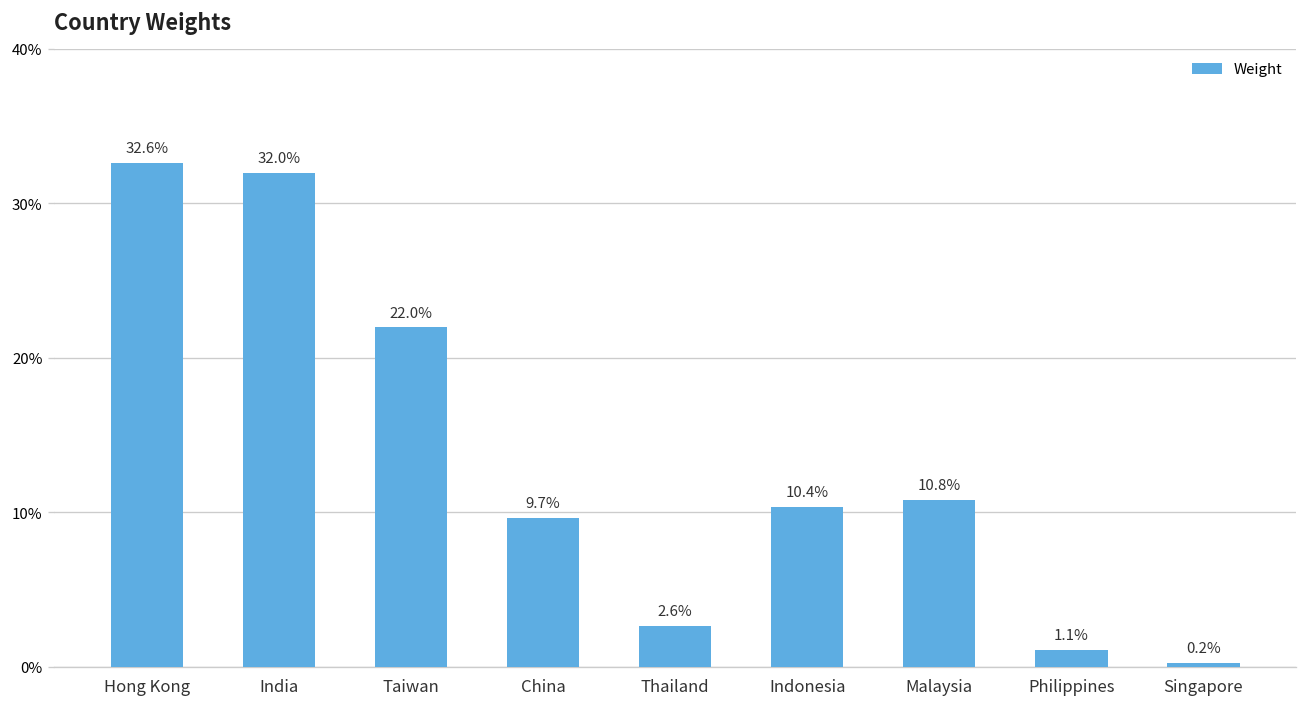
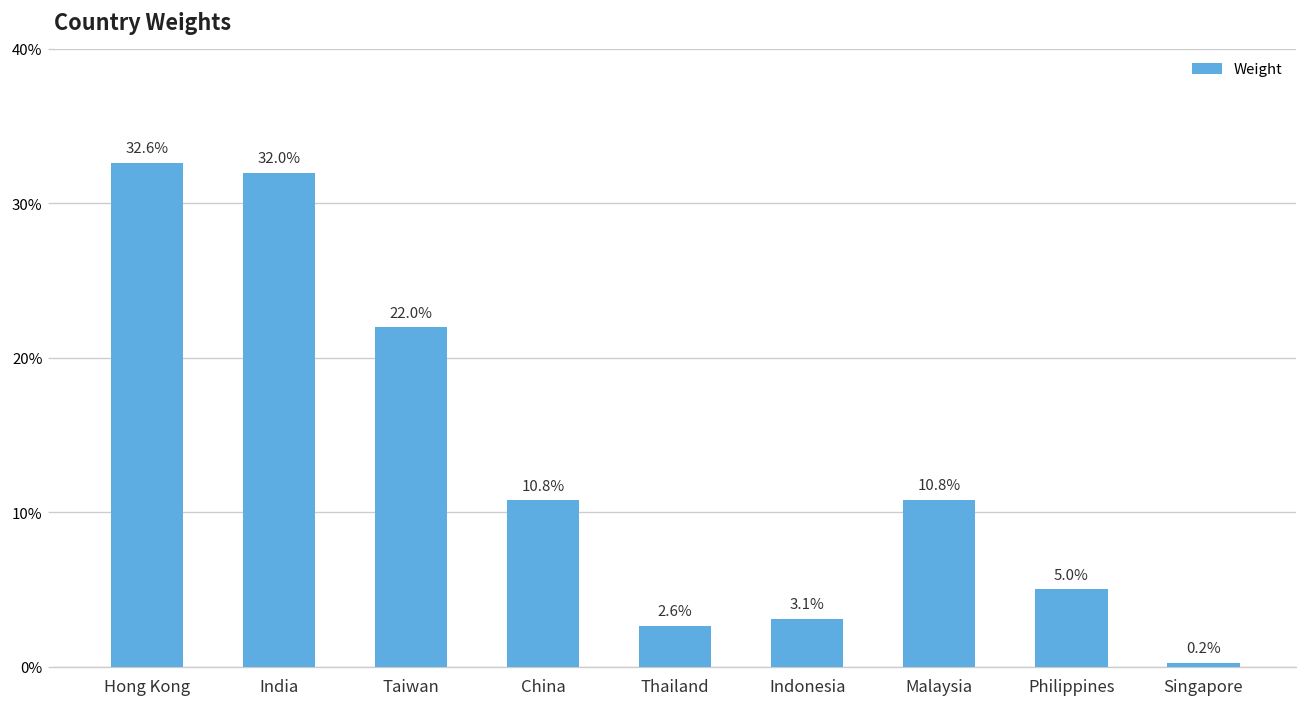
China: 9.7% -> 10.8%
Indonesia: 10.4% -> 3.1%
Philippines: 1.1% -> 5.0%
